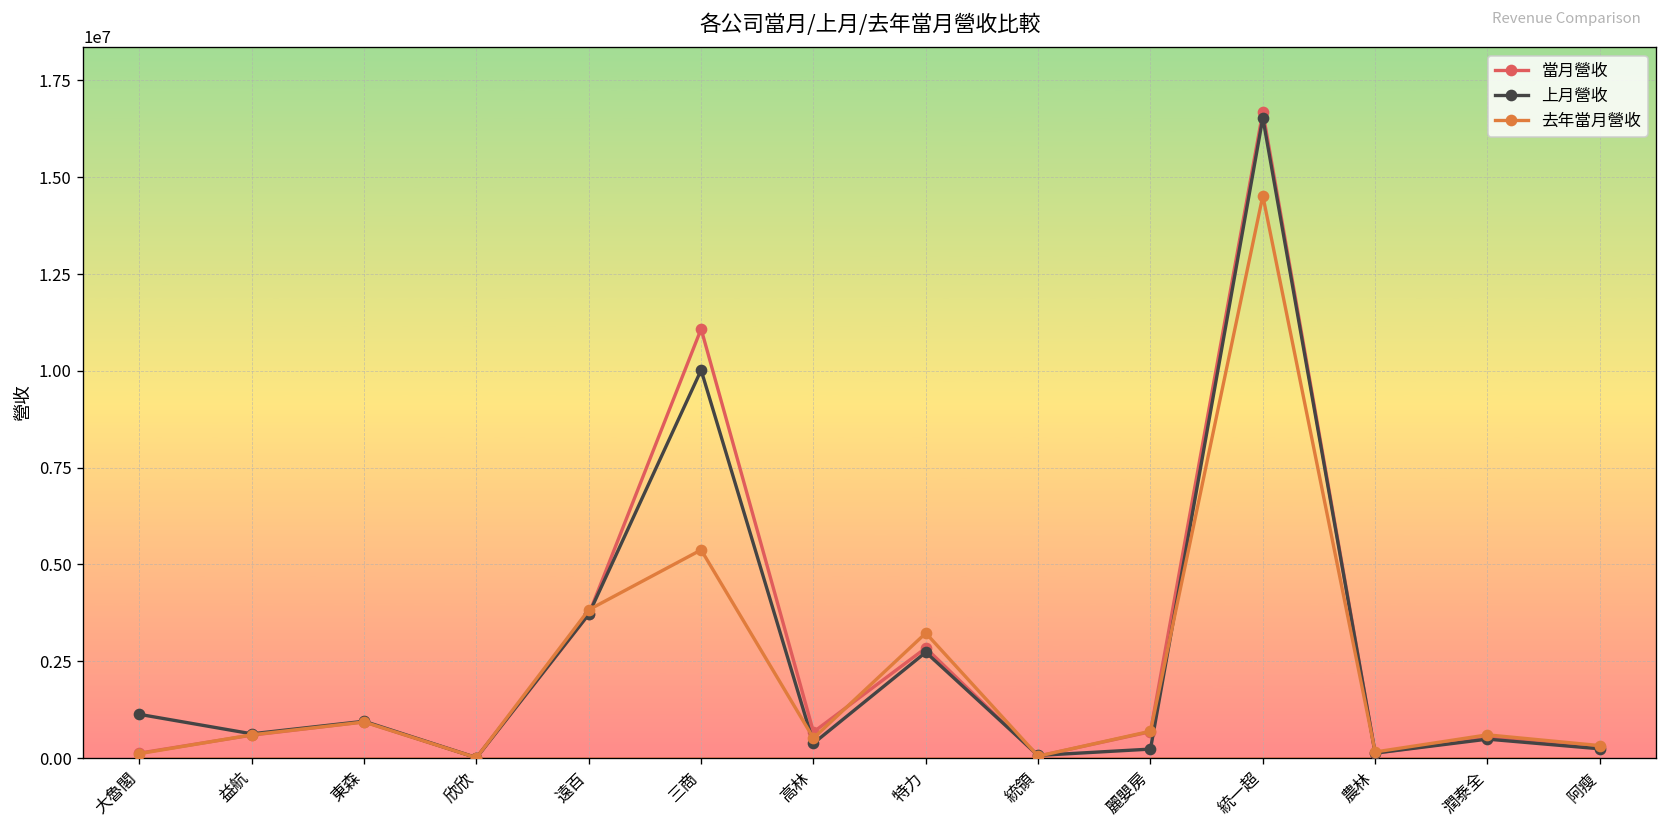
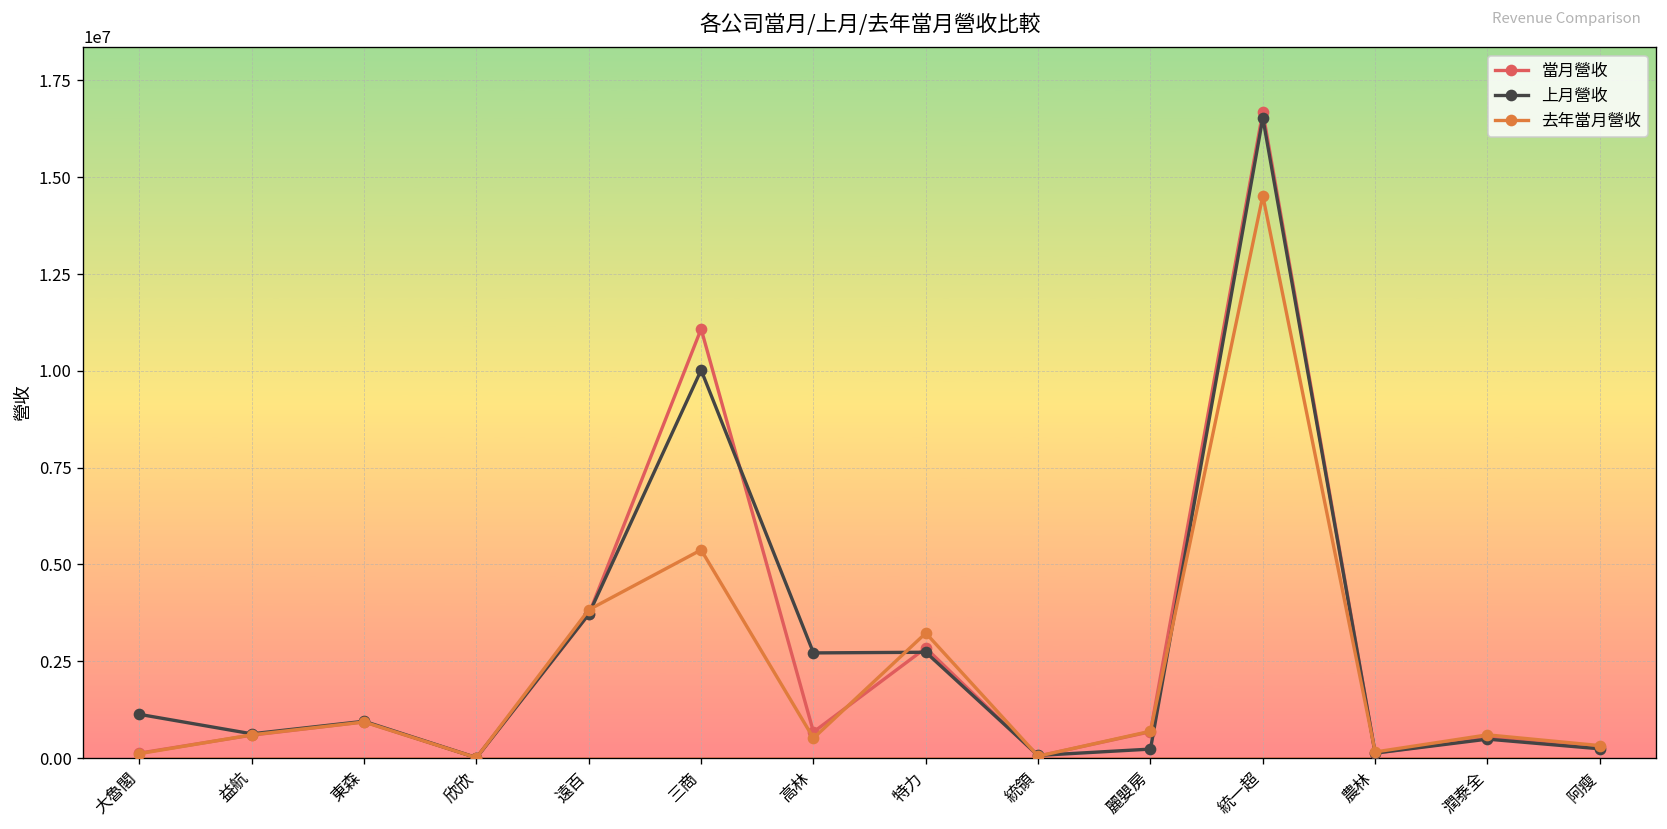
上月營收, 高林: 400000 -> 2700000
